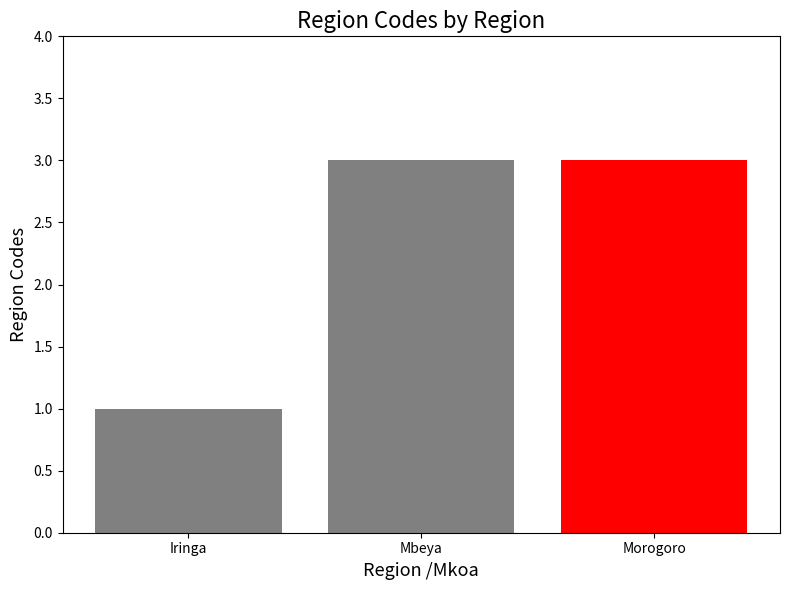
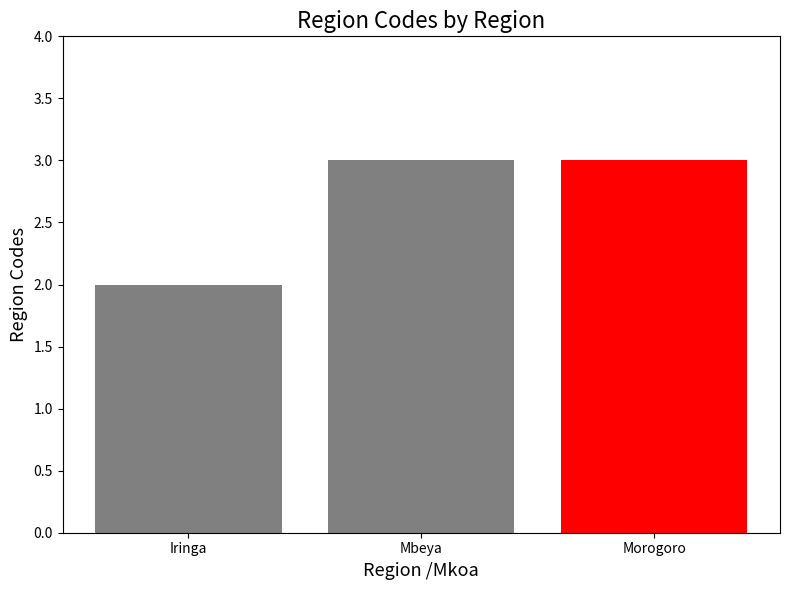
Iringa: 1 -> 2
